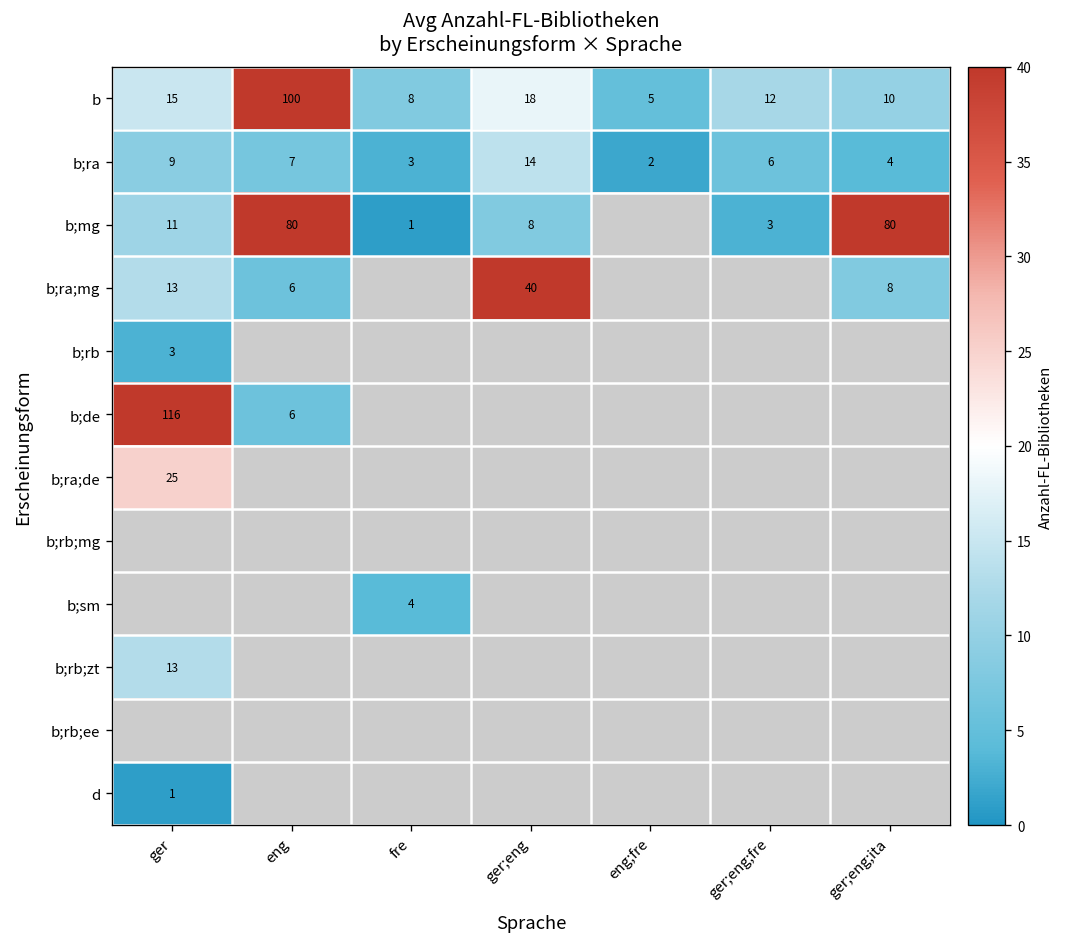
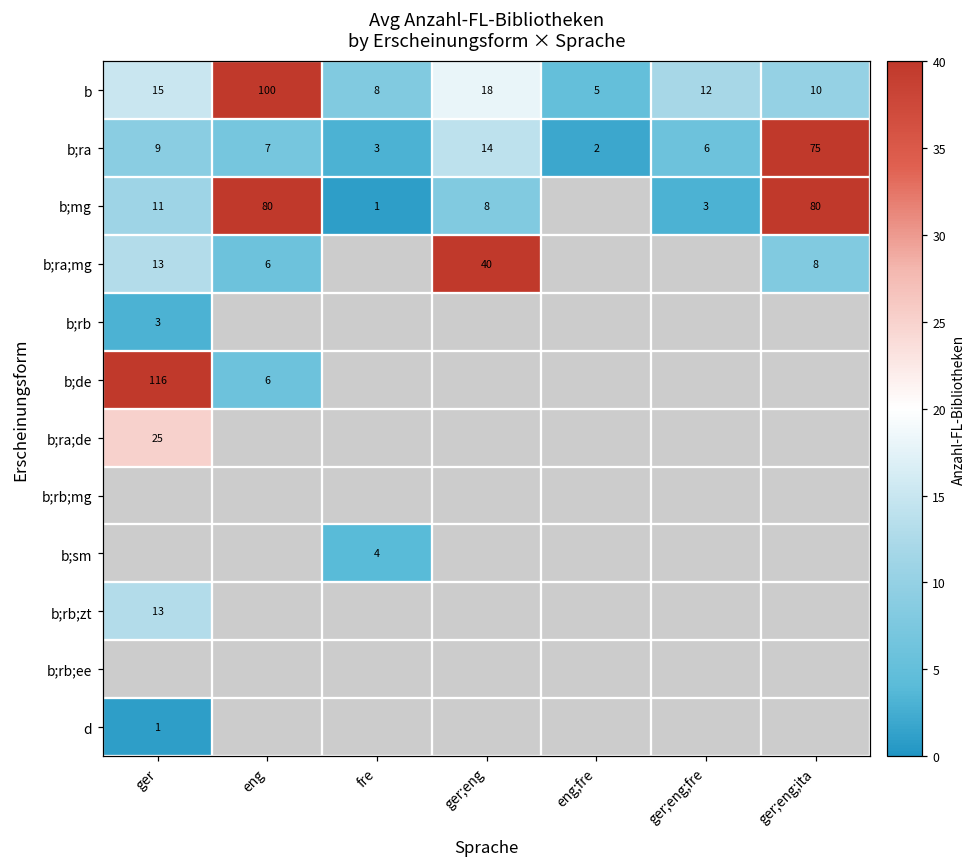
b;ra, ger;eng;ita: 4 -> 75
